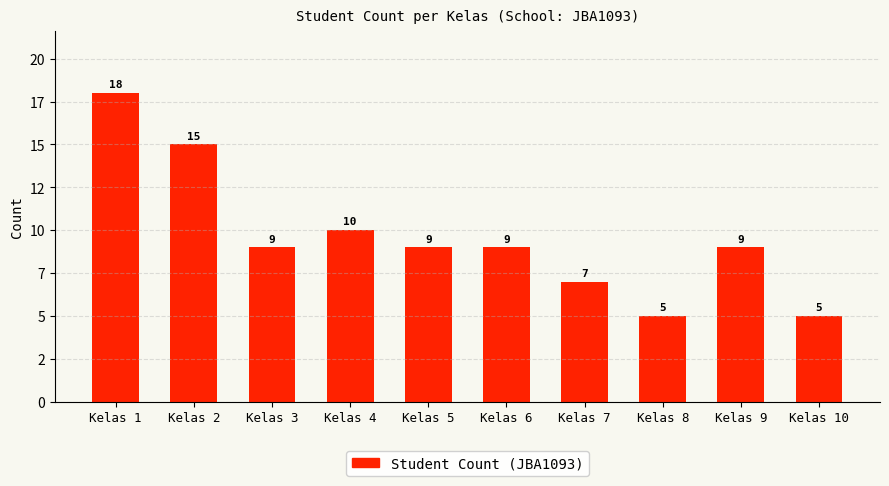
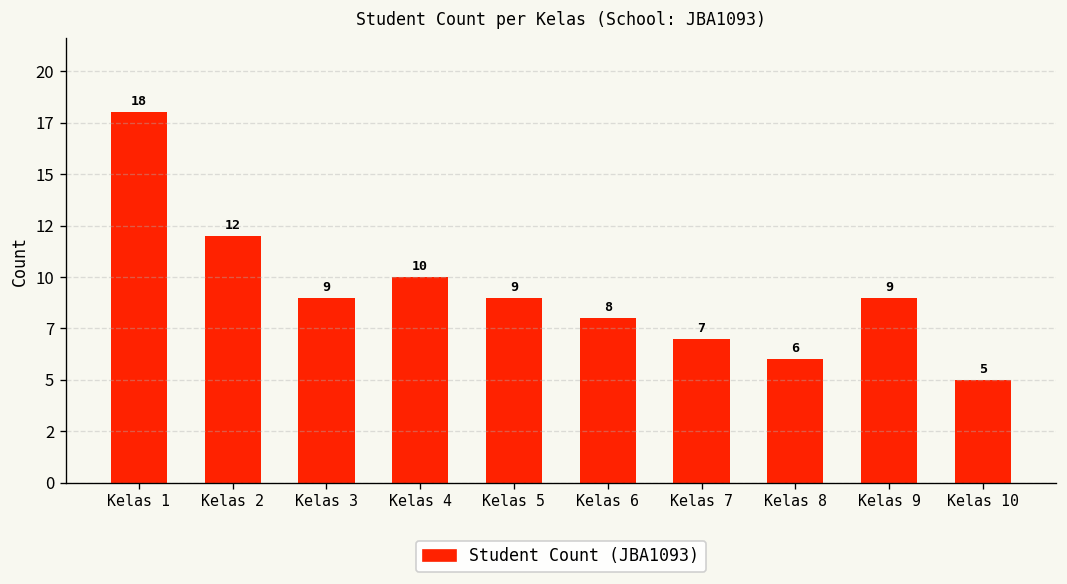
Kelas 2: 15 -> 12
Kelas 6: 9 -> 8
Kelas 8: 5 -> 6
